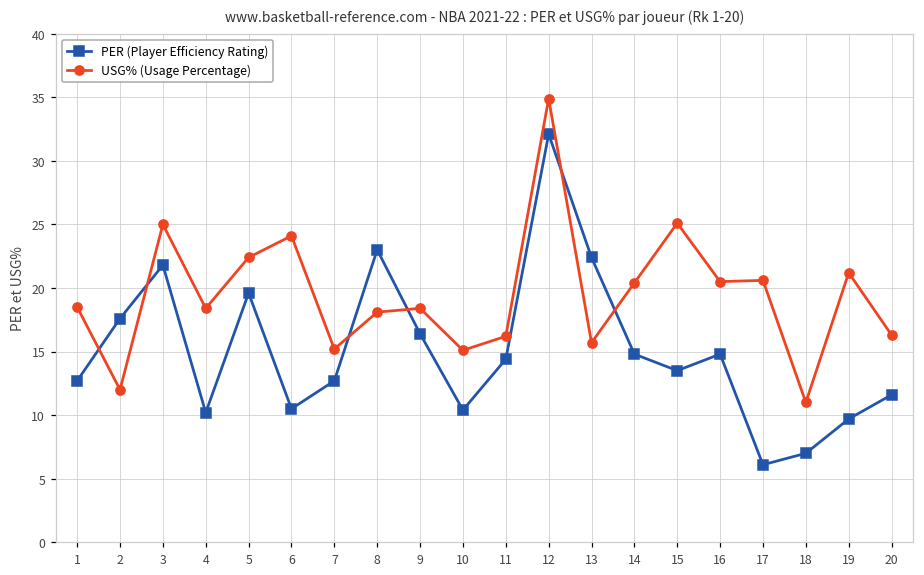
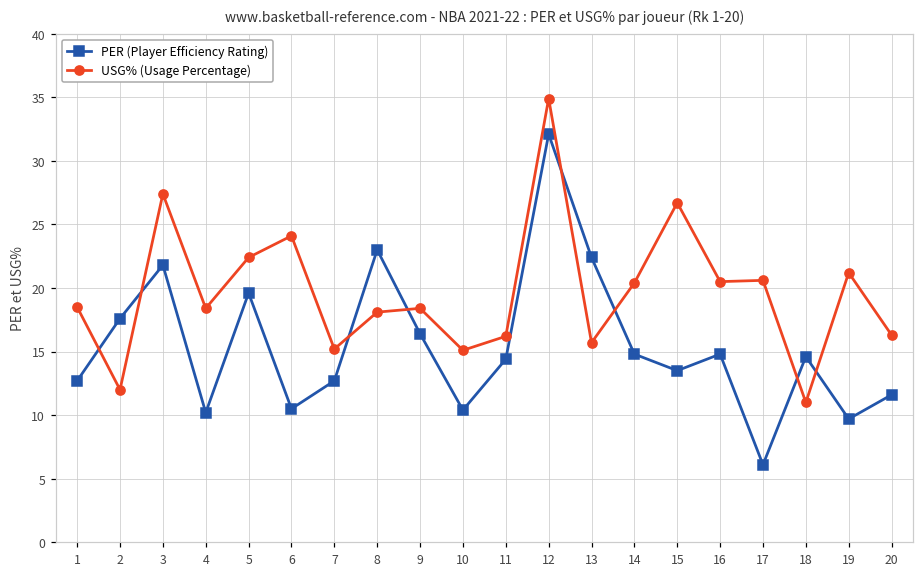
USG% (Usage Percentage), 3: 25.0 -> 27.4
USG% (Usage Percentage), 15: 25.1 -> 26.7
PER (Player Efficiency Rating), 18: 7.0 -> 14.6
